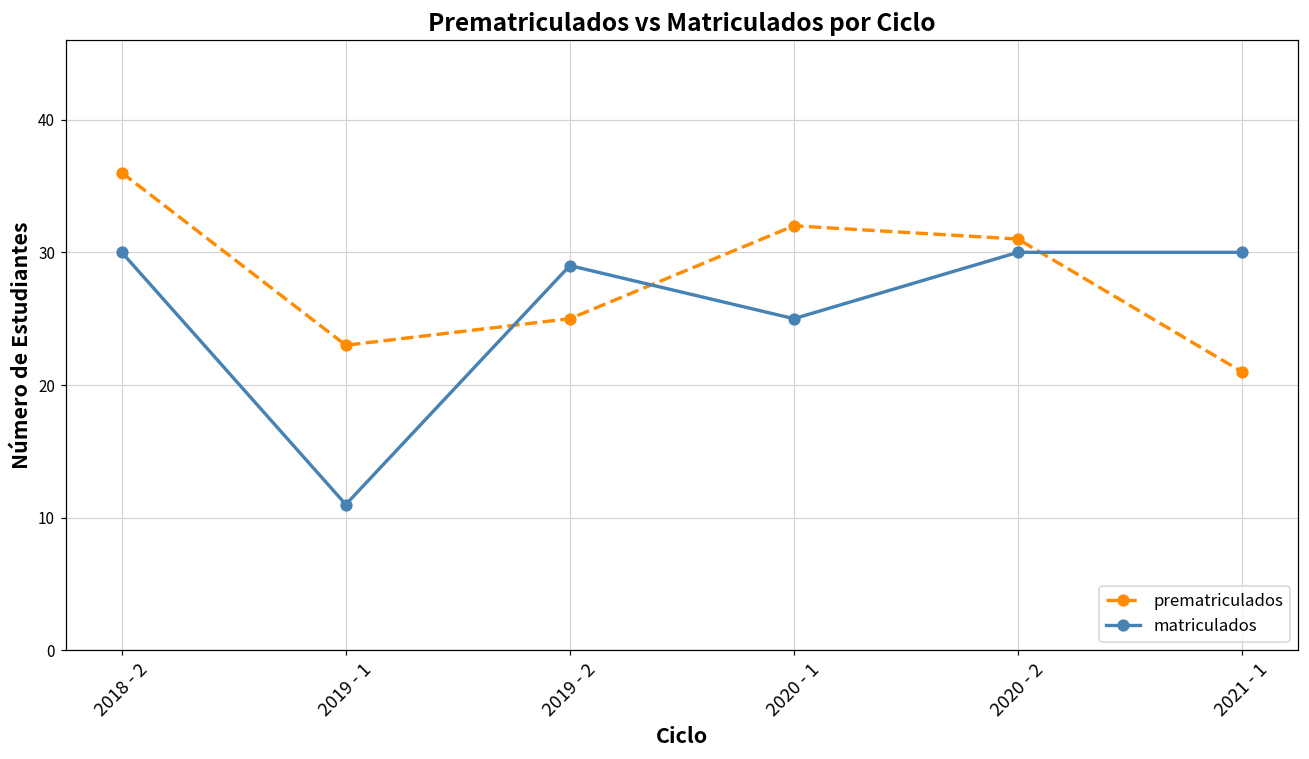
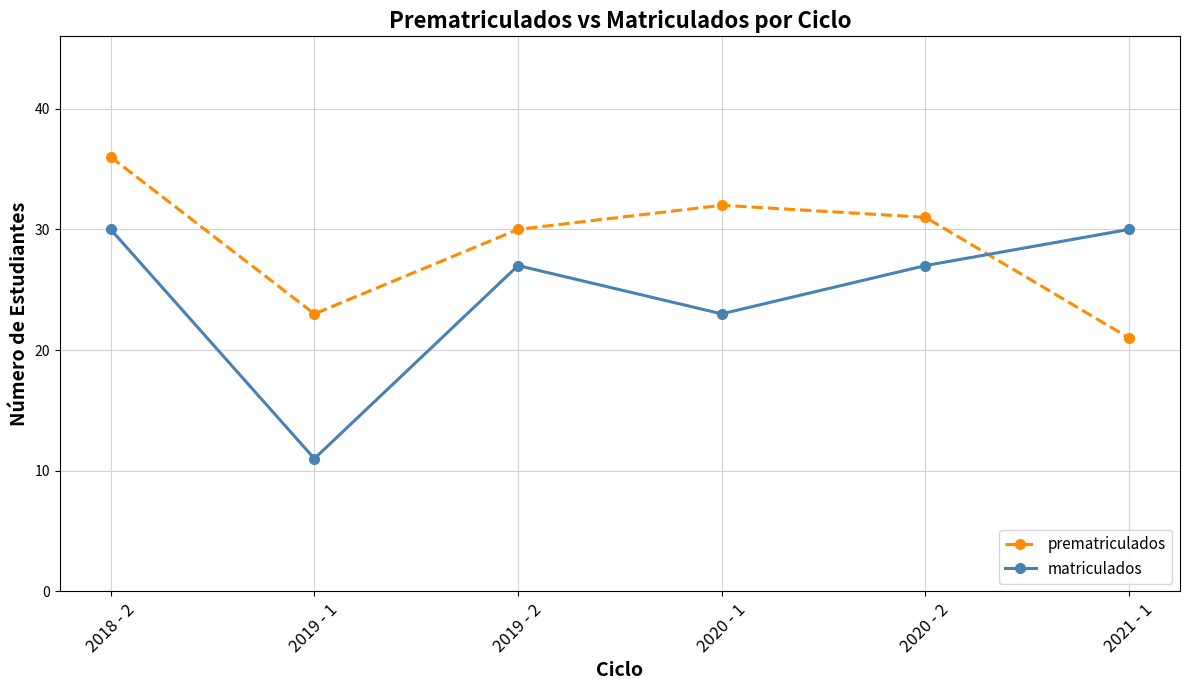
prematriculados, 2019 - 2: 25 -> 30
matriculados, 2019 - 2: 29 -> 27
matriculados, 2020 - 1: 25 -> 23
matriculados, 2020 - 2: 30 -> 27
